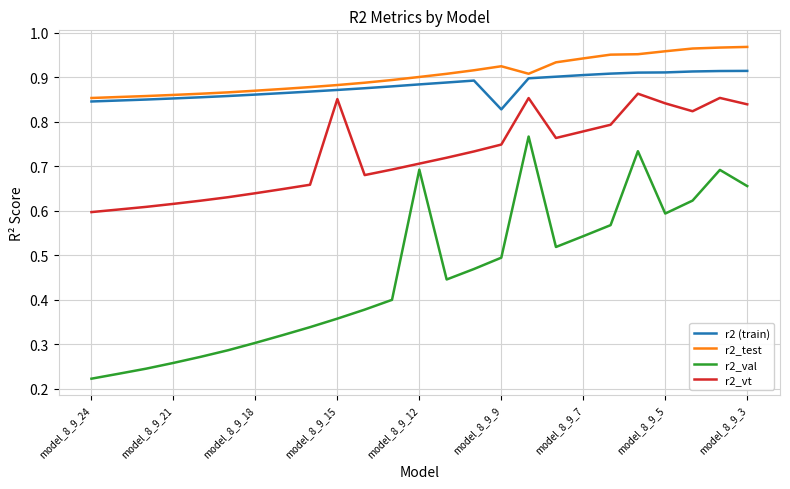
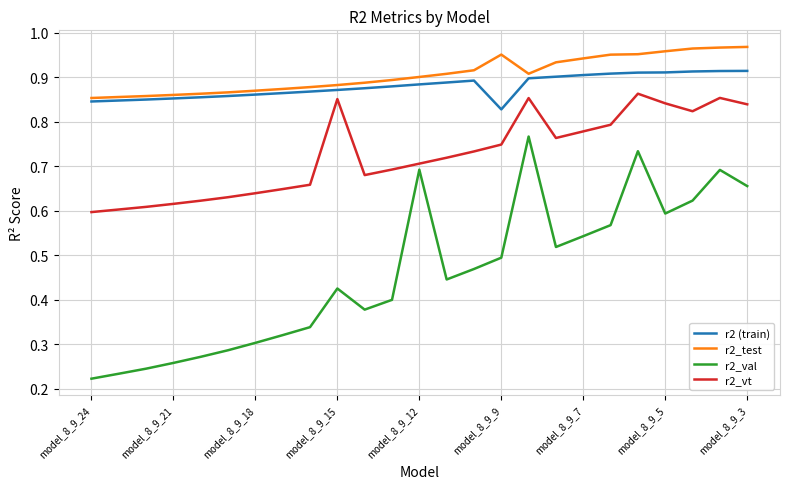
r2_val, model_8_9_15: 0.36 -> 0.43
r2_test, model_8_9_9: 0.92 -> 0.95
